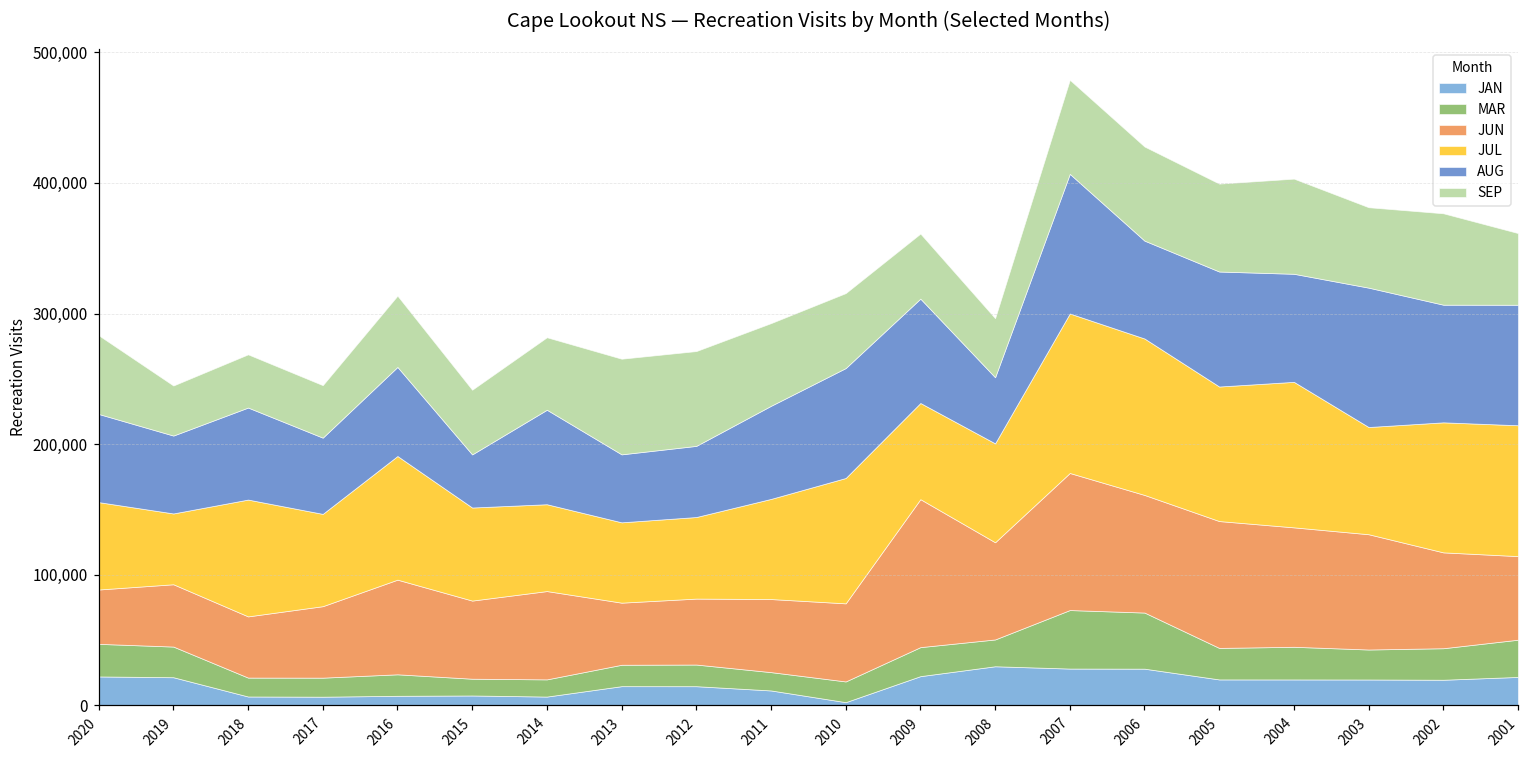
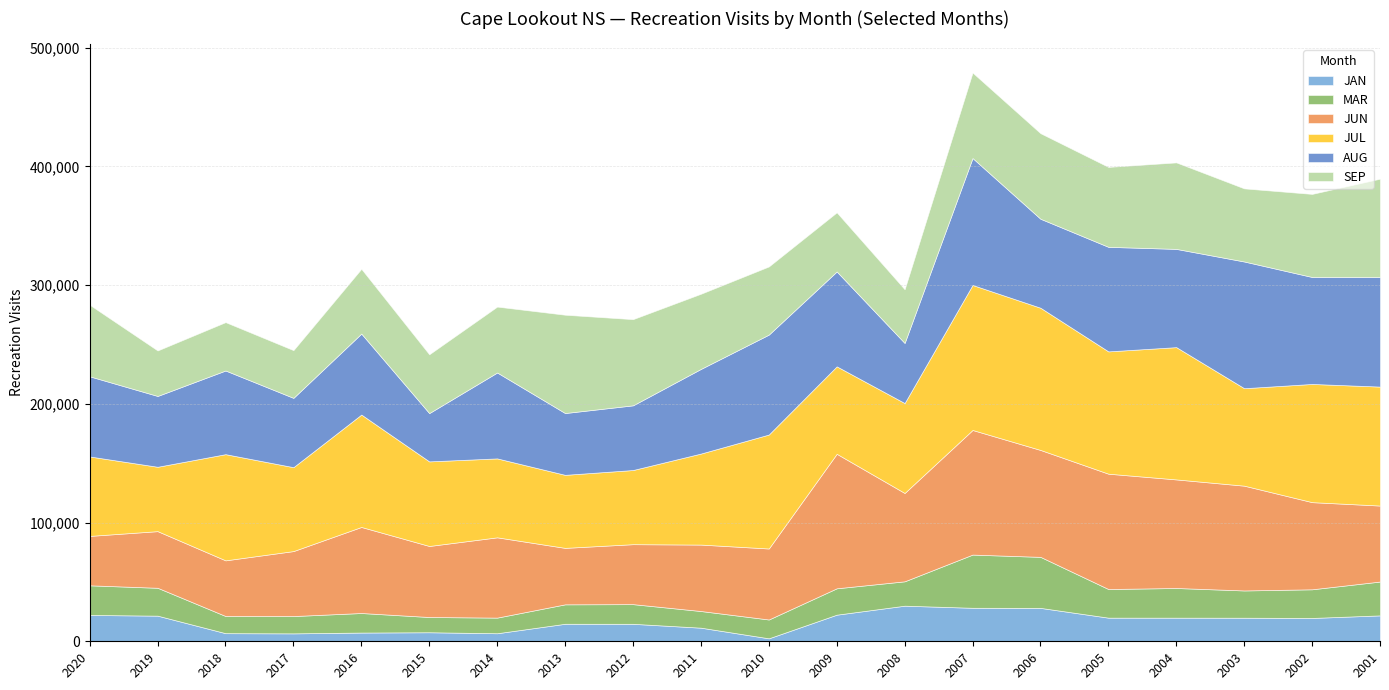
SEP, 2013: 73,000 -> 83,000
SEP, 2001: 55,000 -> 83,000
